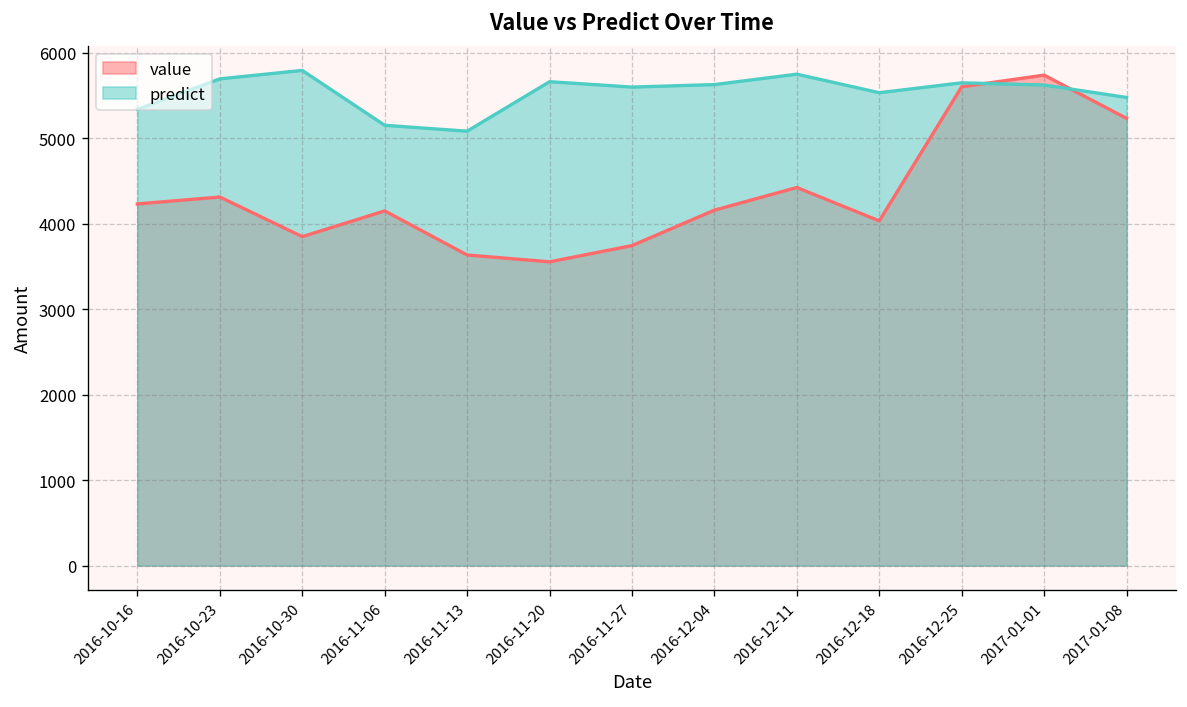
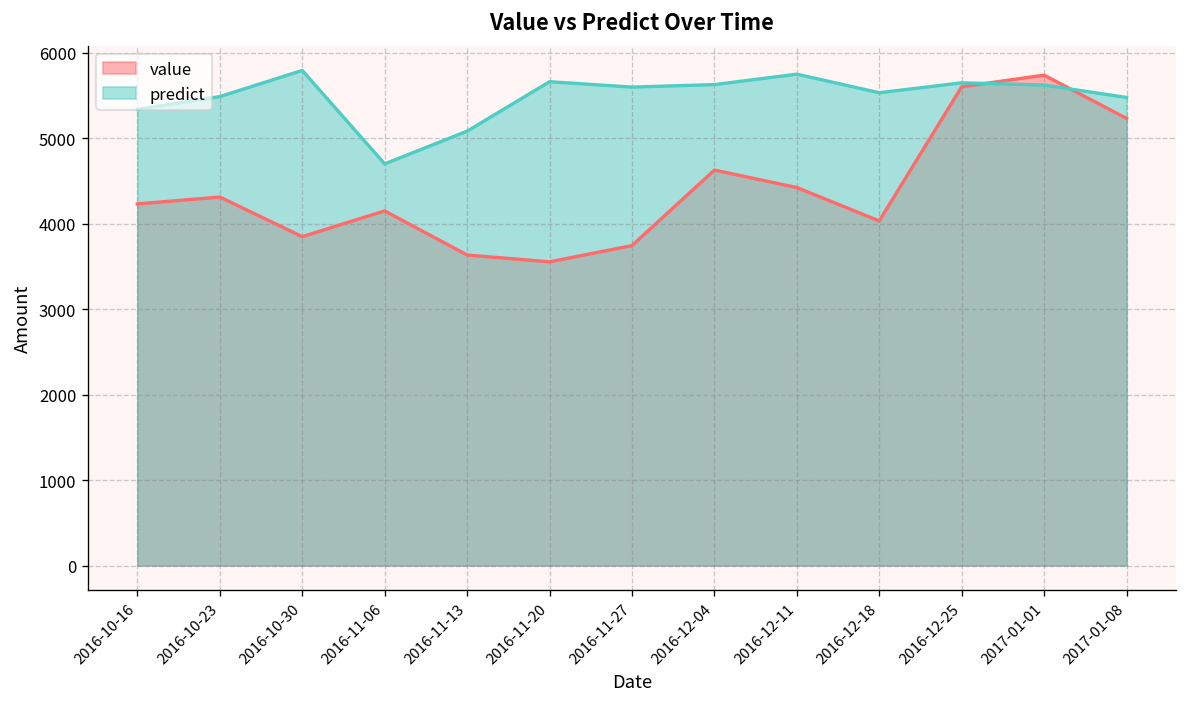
predict, 2016-10-23: 5700 -> 5500
predict, 2016-11-06: 5200 -> 4700
value, 2016-12-04: 4200 -> 4600
